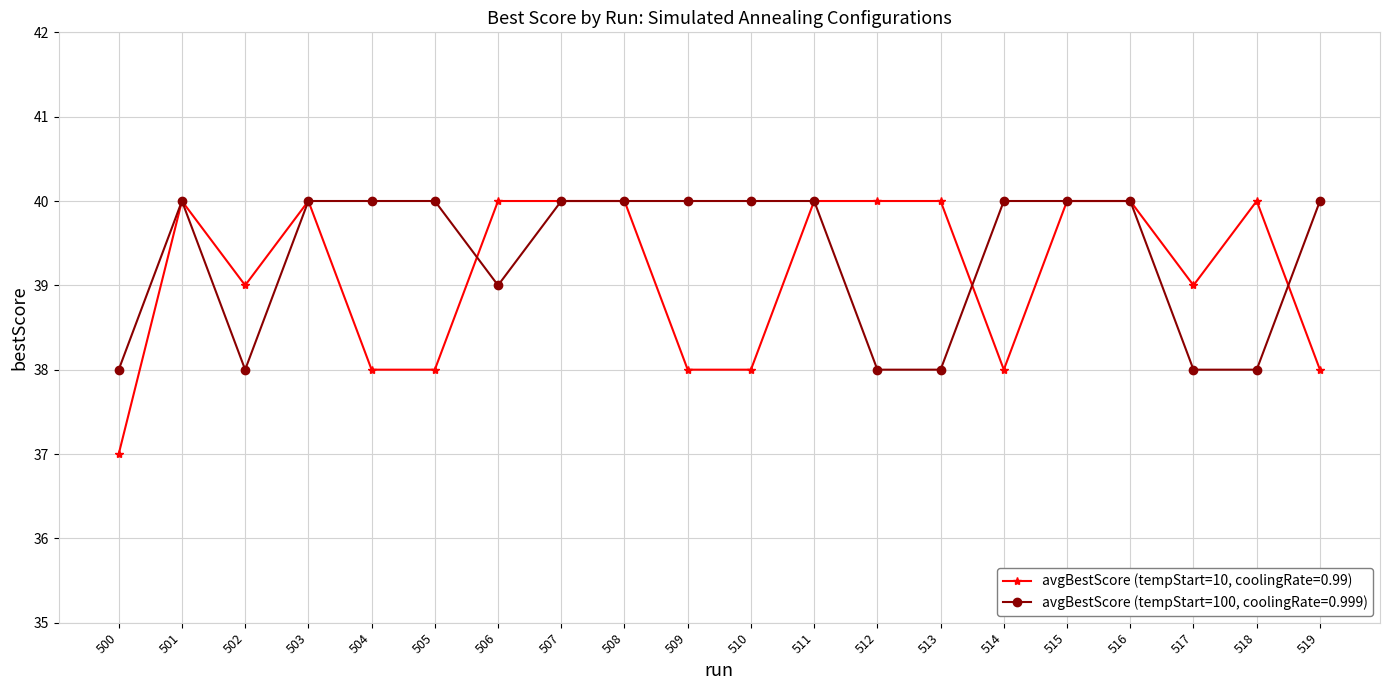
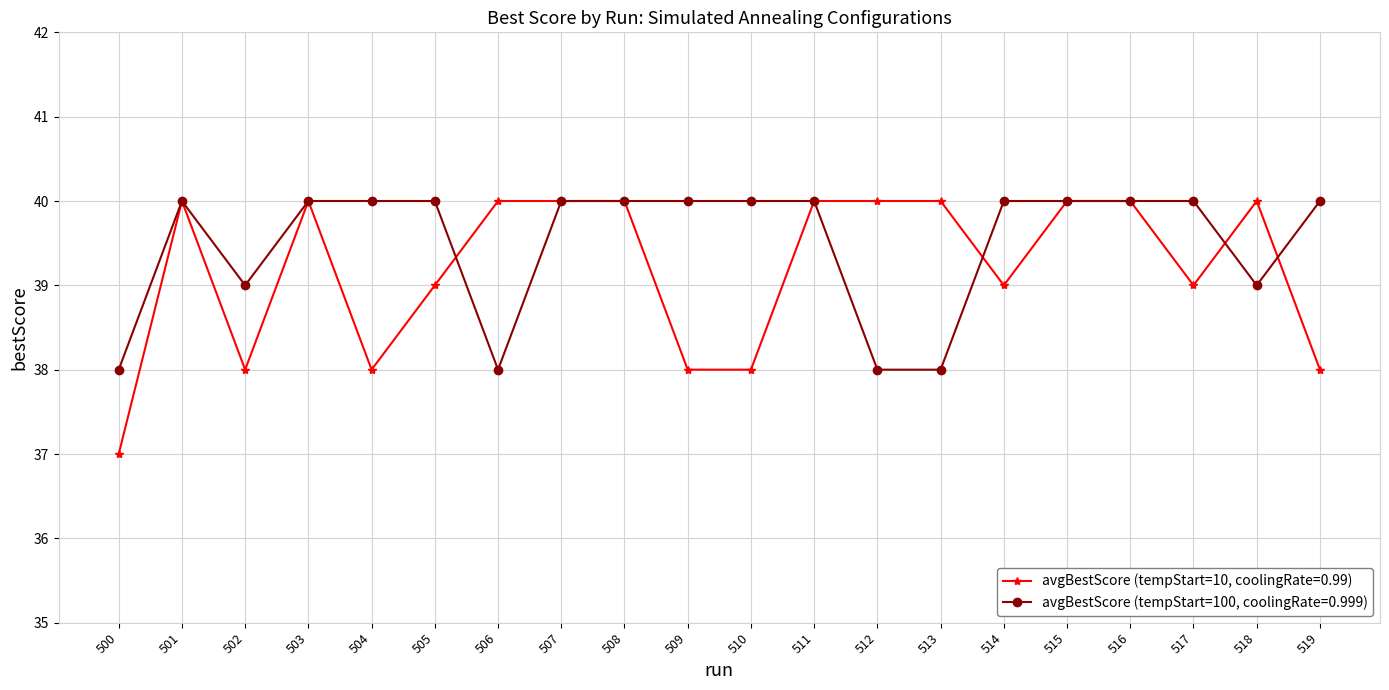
avgBestScore (tempStart=10, coolingRate=0.99), 502: 39 -> 38
avgBestScore (tempStart=100, coolingRate=0.999), 502: 38 -> 39
avgBestScore (tempStart=10, coolingRate=0.99), 505: 38 -> 39
avgBestScore (tempStart=100, coolingRate=0.999), 506: 39 -> 38
avgBestScore (tempStart=10, coolingRate=0.99), 514: 38 -> 39
avgBestScore (tempStart=100, coolingRate=0.999), 517: 38 -> 40
avgBestScore (tempStart=100, coolingRate=0.999), 518: 38 -> 39
